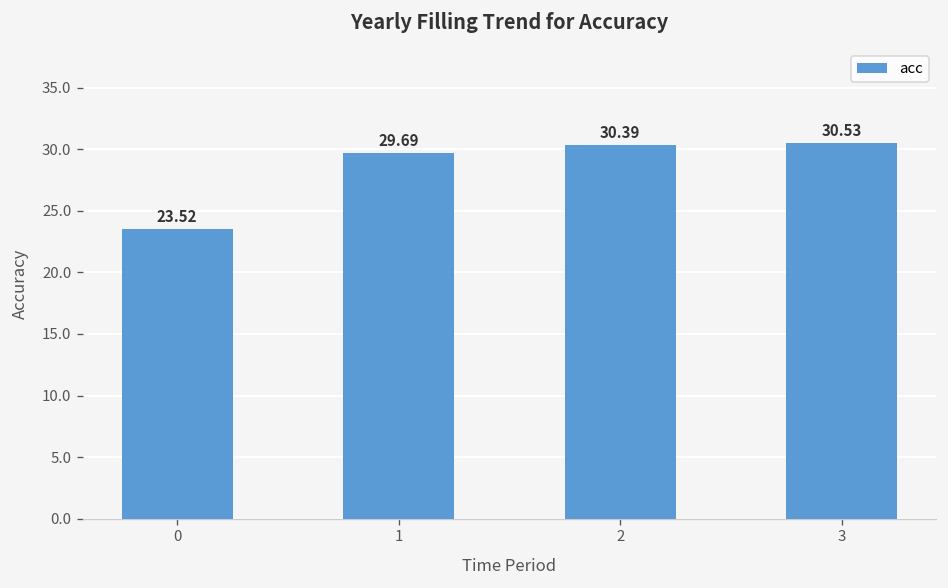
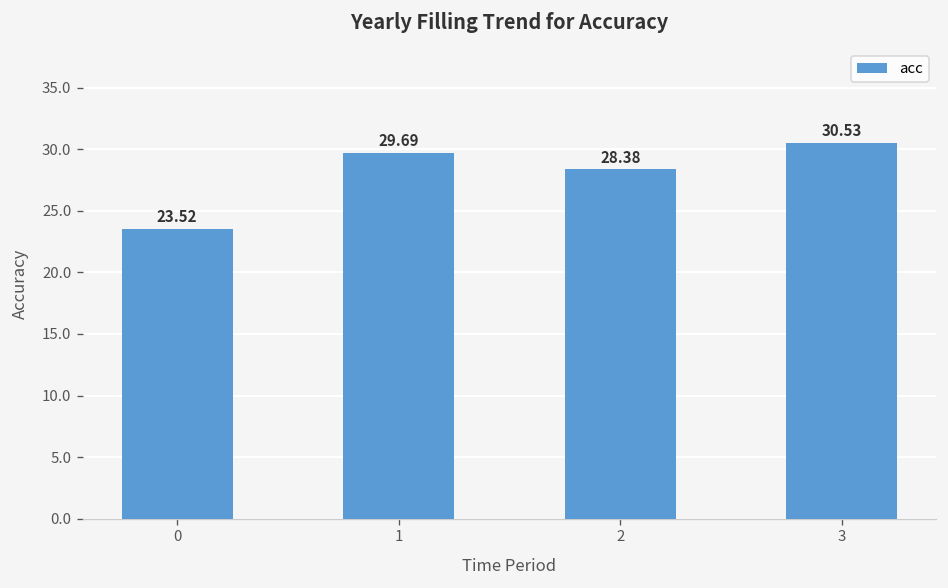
2: 30.39 -> 28.38
